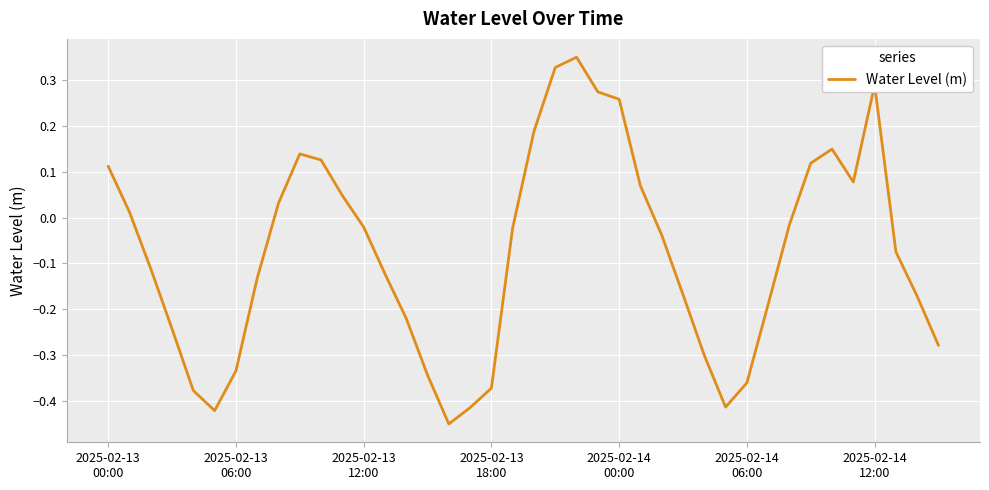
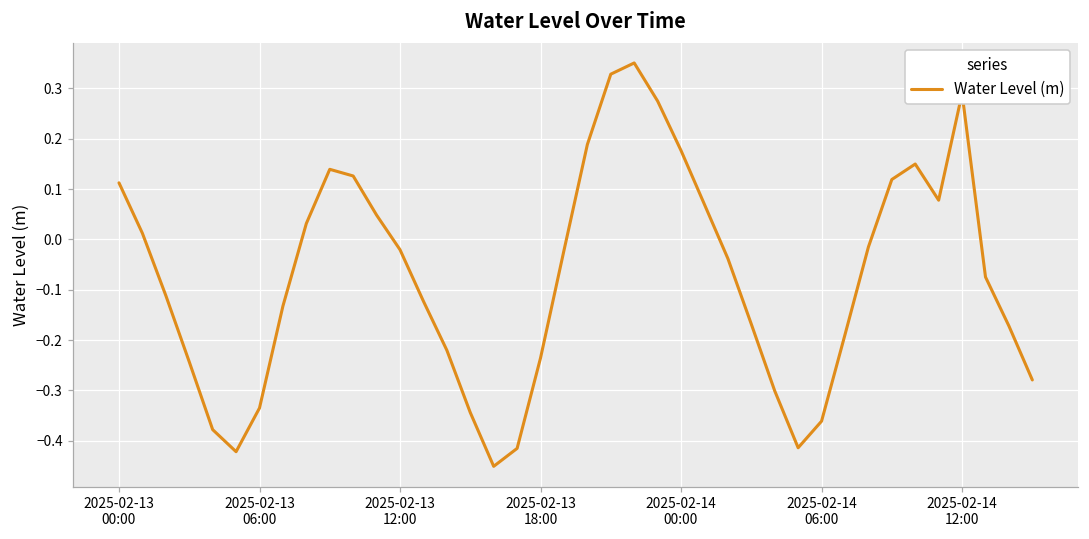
2025-02-13 18:00: -0.37 -> -0.24
2025-02-14 00:00: 0.26 -> 0.18
